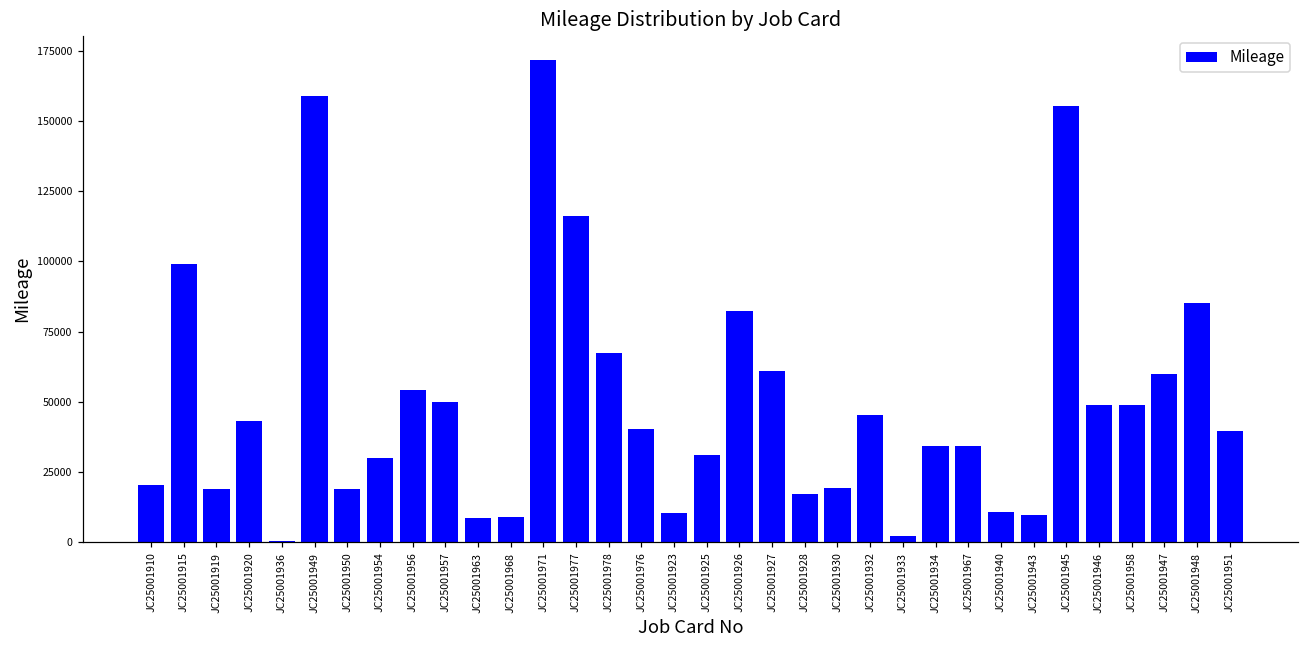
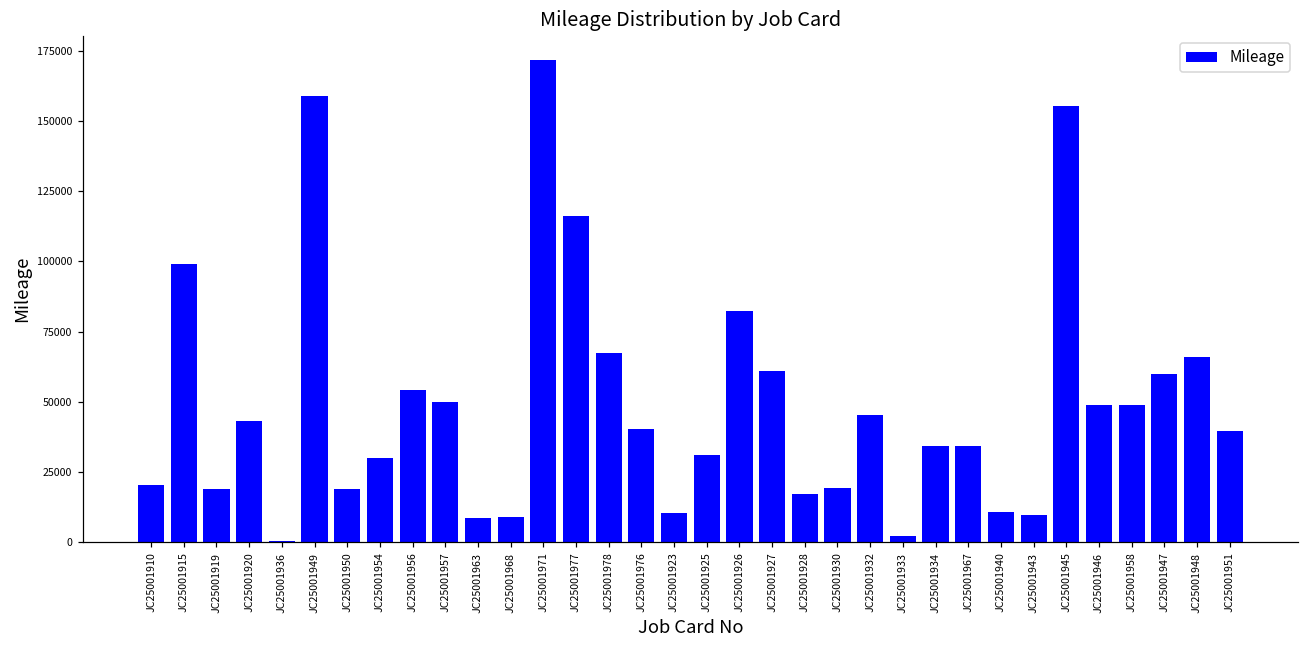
JC25001948: 85000 -> 66000
